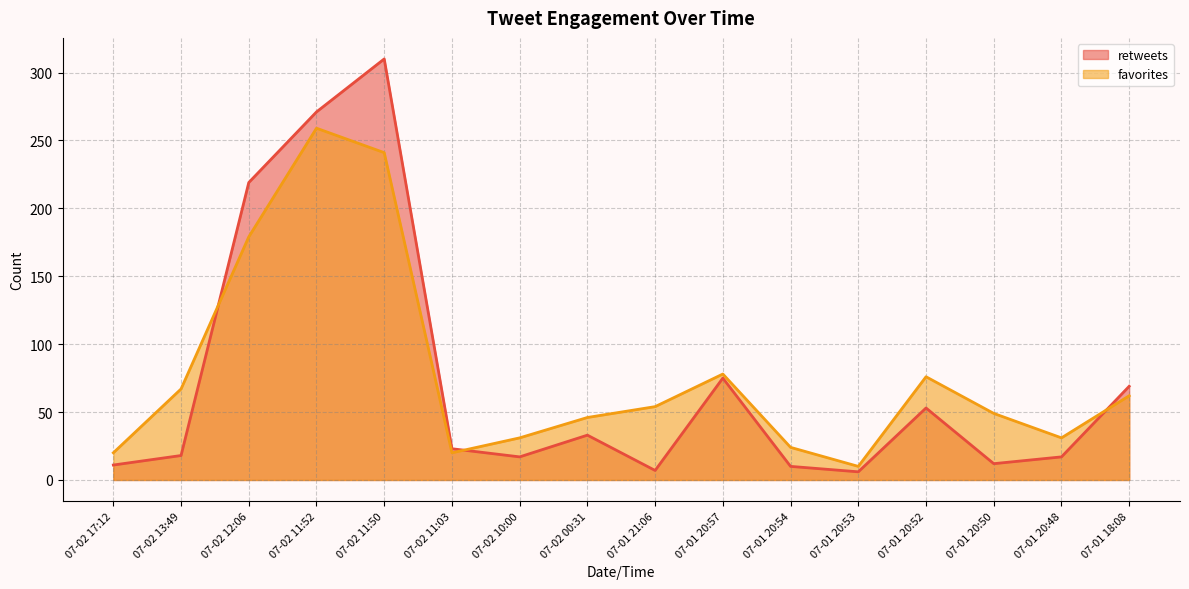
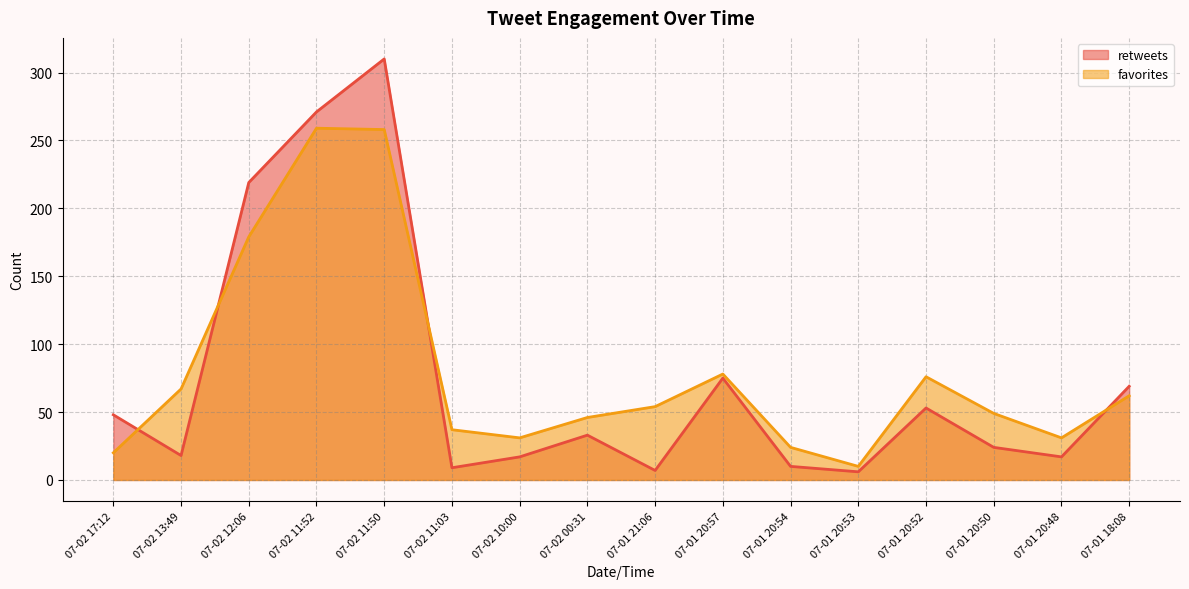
retweets, 07-02 17:12: 11 -> 48
favorites, 07-02 11:50: 241 -> 258
retweets, 07-02 11:03: 23 -> 9
favorites, 07-02 11:03: 20 -> 37
retweets, 07-01 20:50: 12 -> 24
